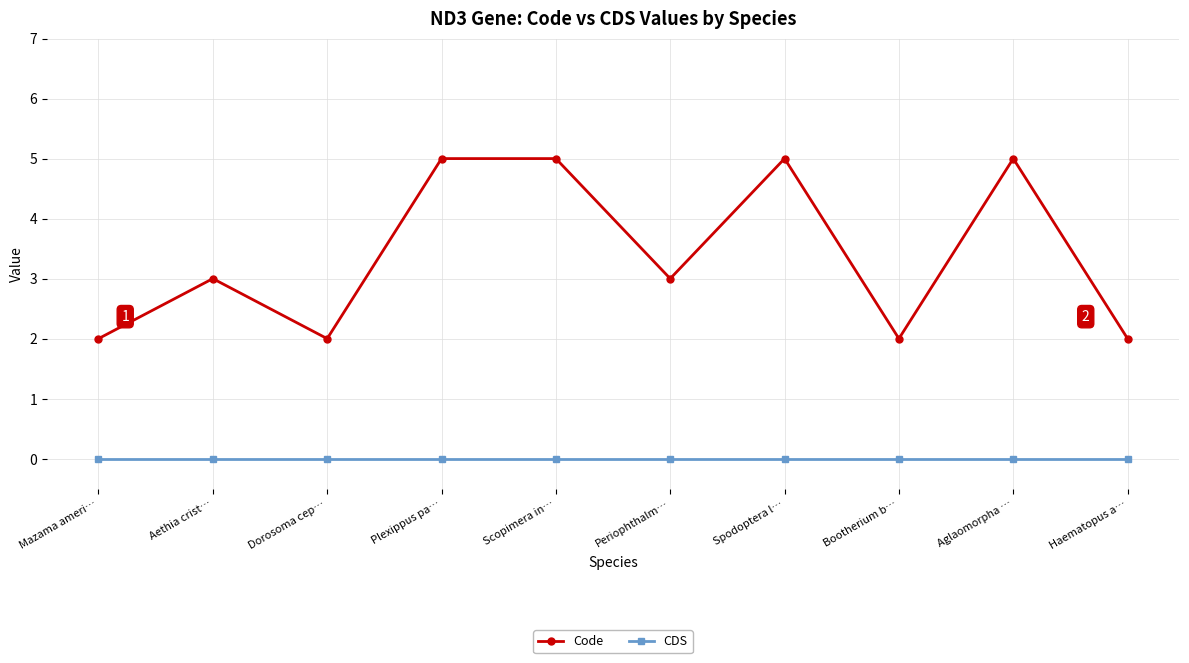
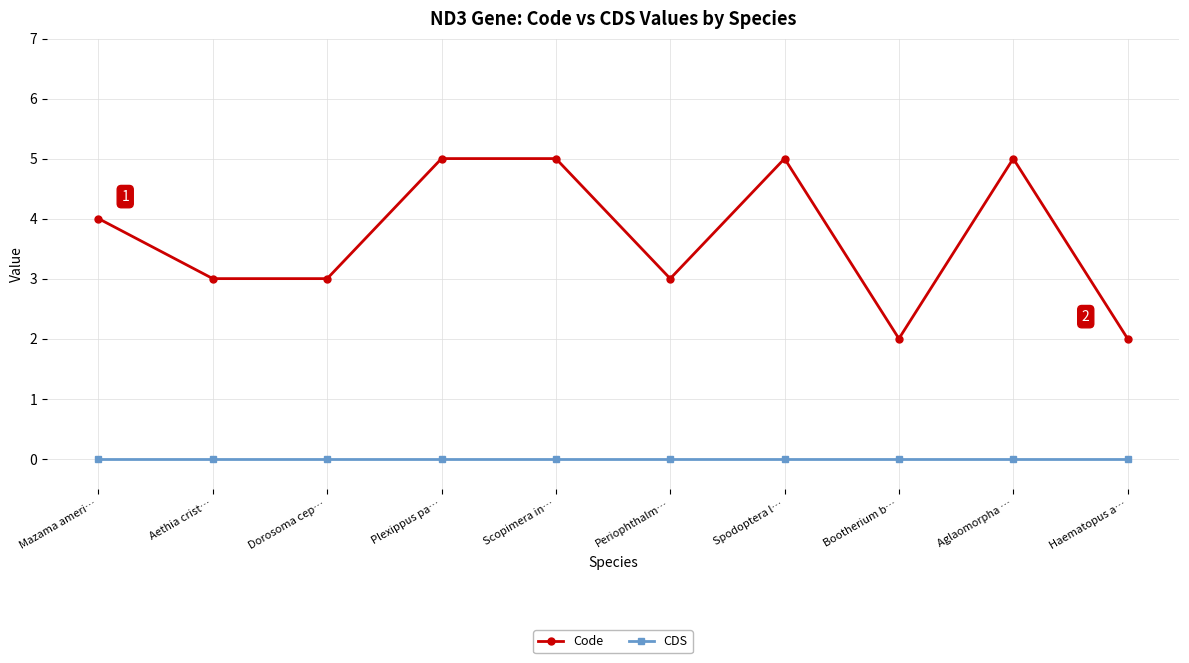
Code, Mazama ameri…: 2 -> 4
Code, Dorosoma cep…: 2 -> 3
